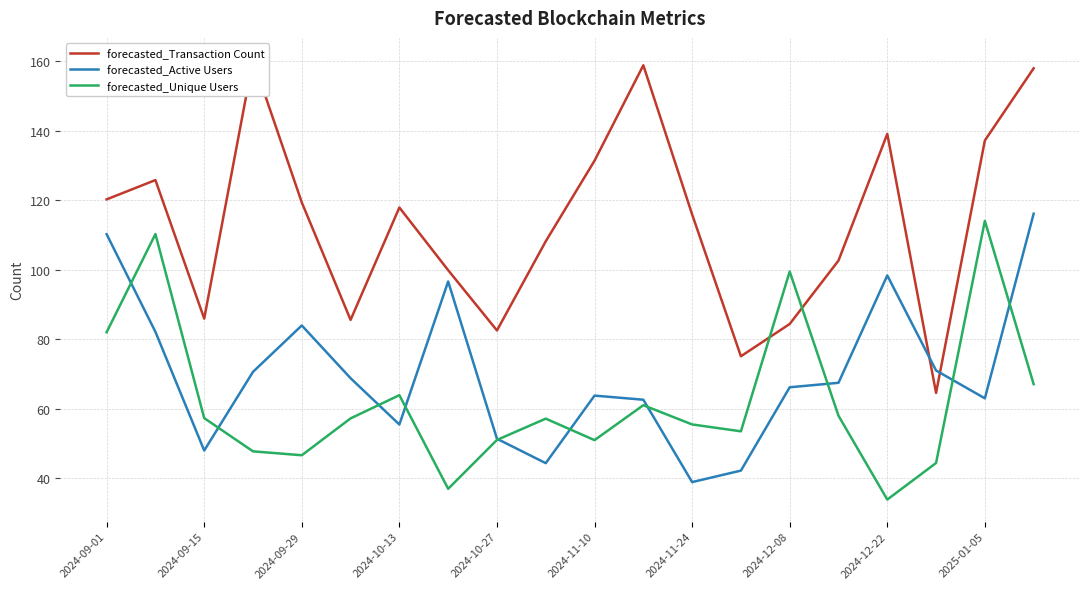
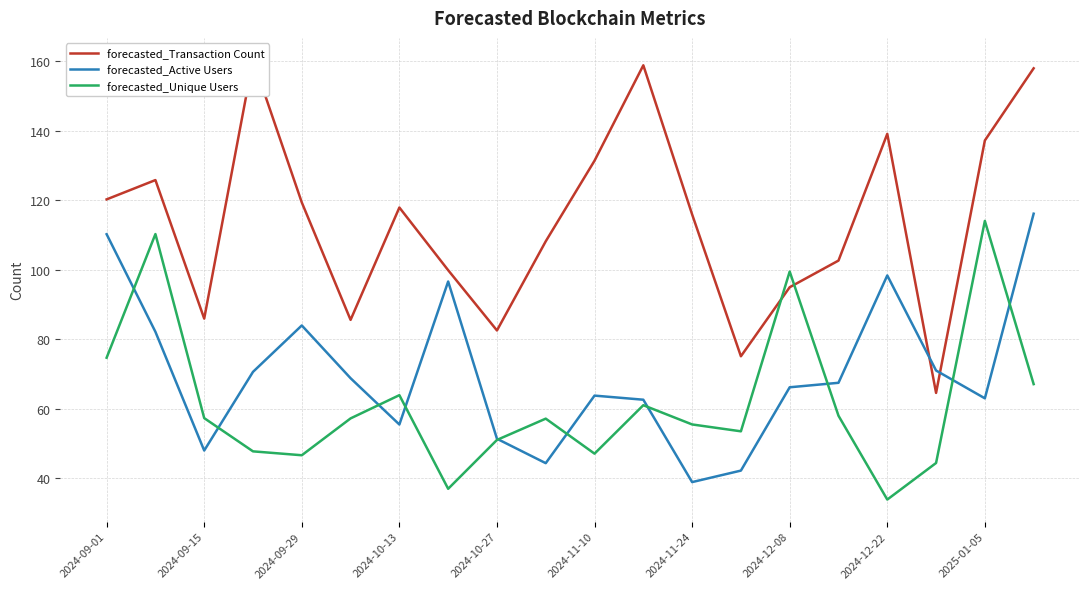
forecasted_Unique Users, 2024-09-01: 82 -> 75
forecasted_Unique Users, 2024-11-10: 51 -> 47
forecasted_Transaction Count, 2024-12-08: 84 -> 95
